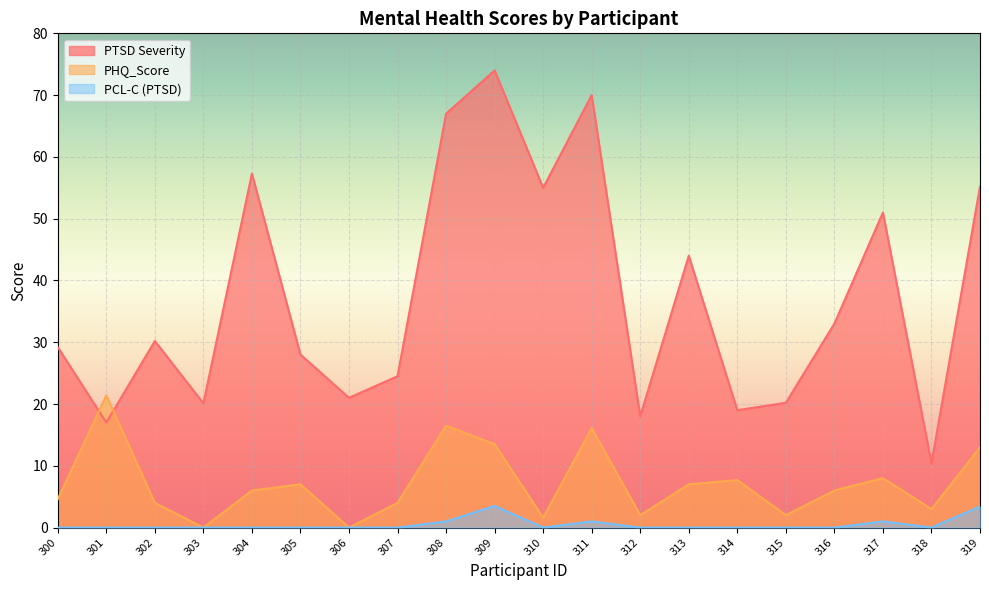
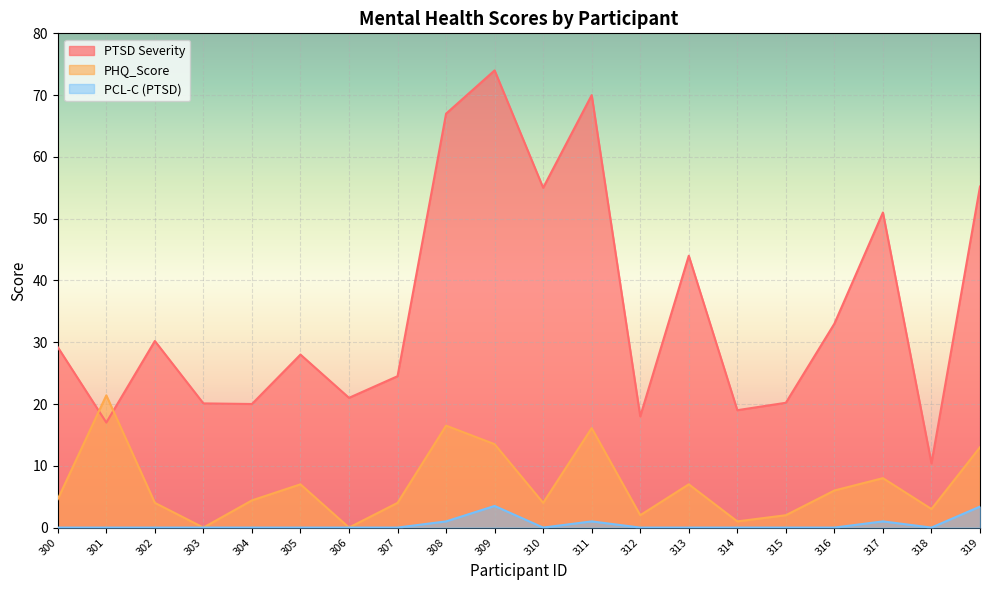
PTSD Severity, 304: 57 -> 20
PHQ_Score, 304: 6 -> 4
PHQ_Score, 310: 2 -> 4
PHQ_Score, 314: 8 -> 1
